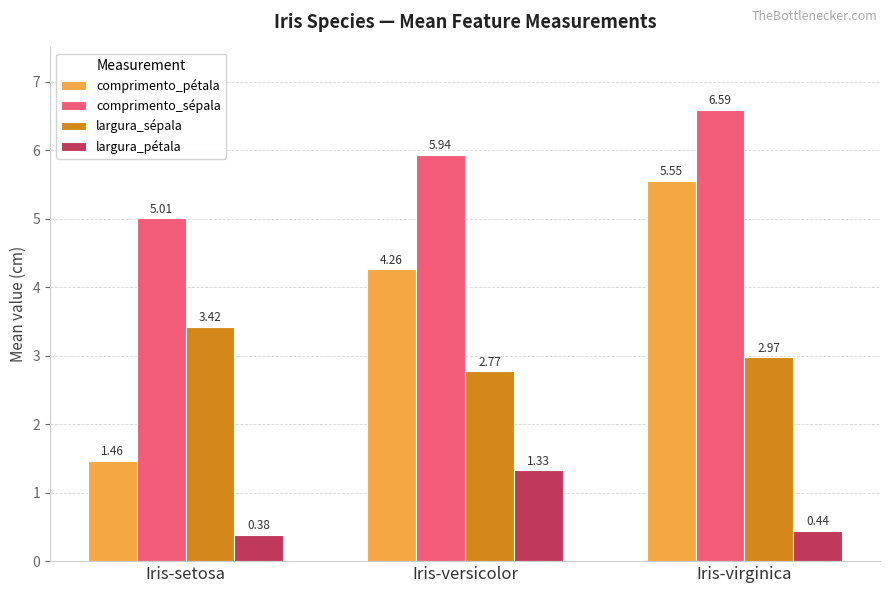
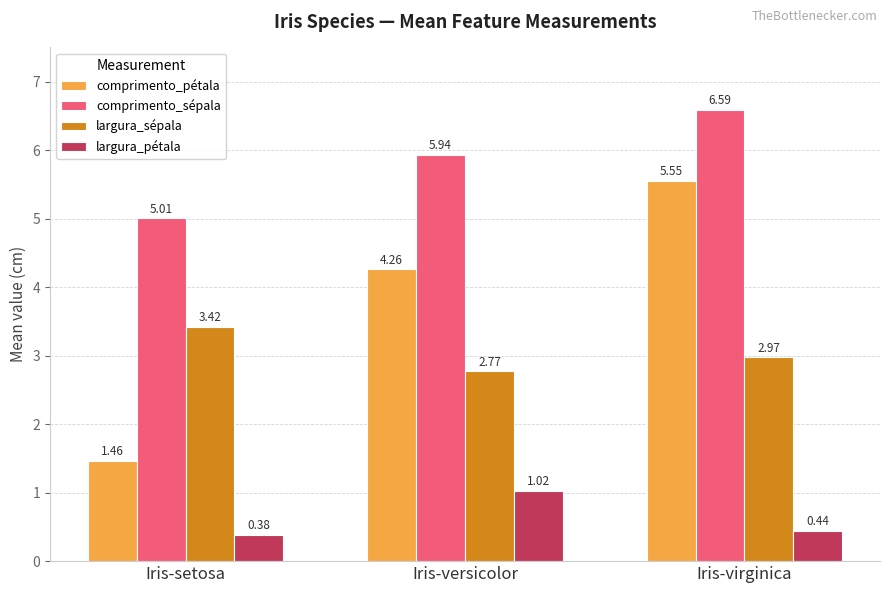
largura_pétala, Iris-versicolor: 1.33 -> 1.02
